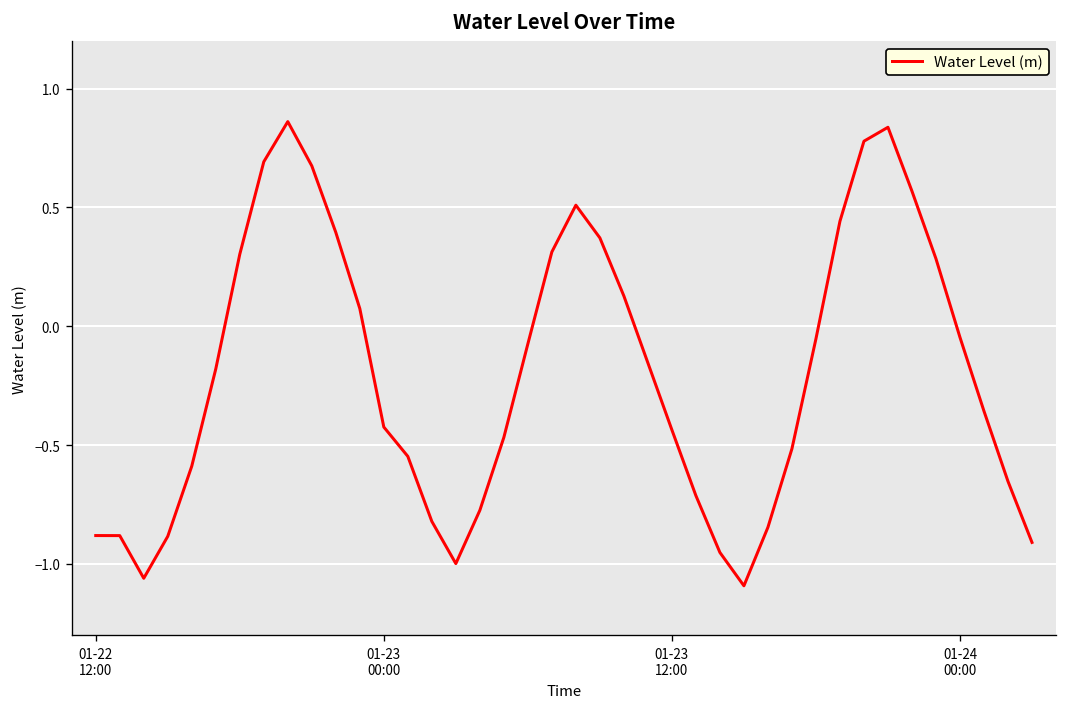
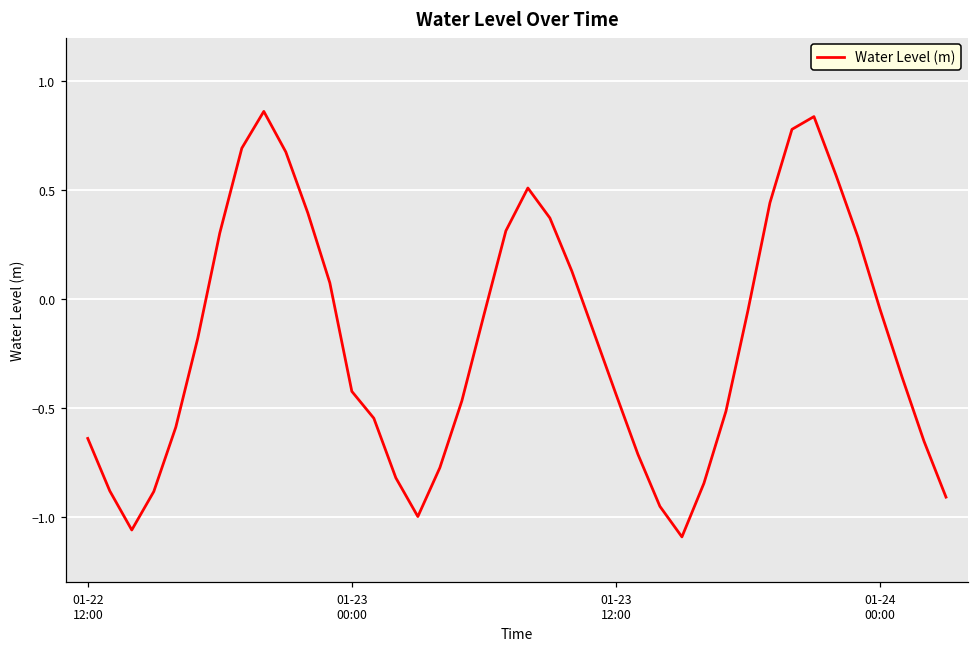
01-22 12:00: -0.88 -> -0.64
